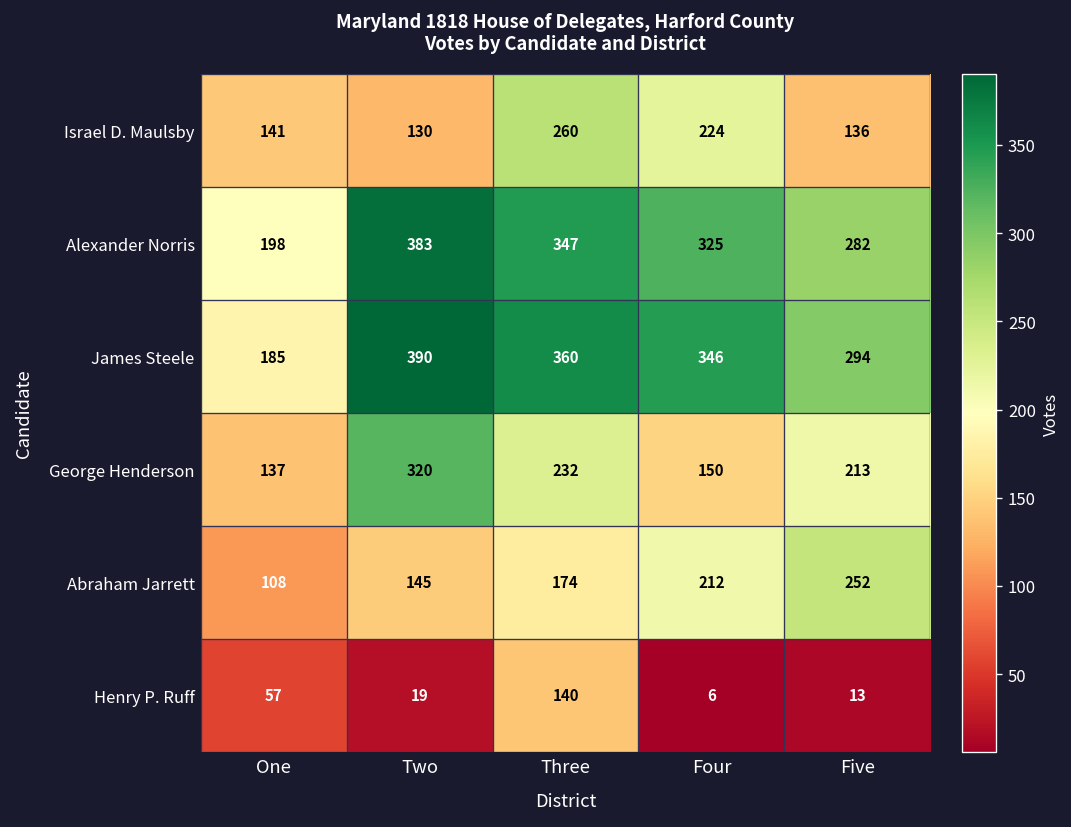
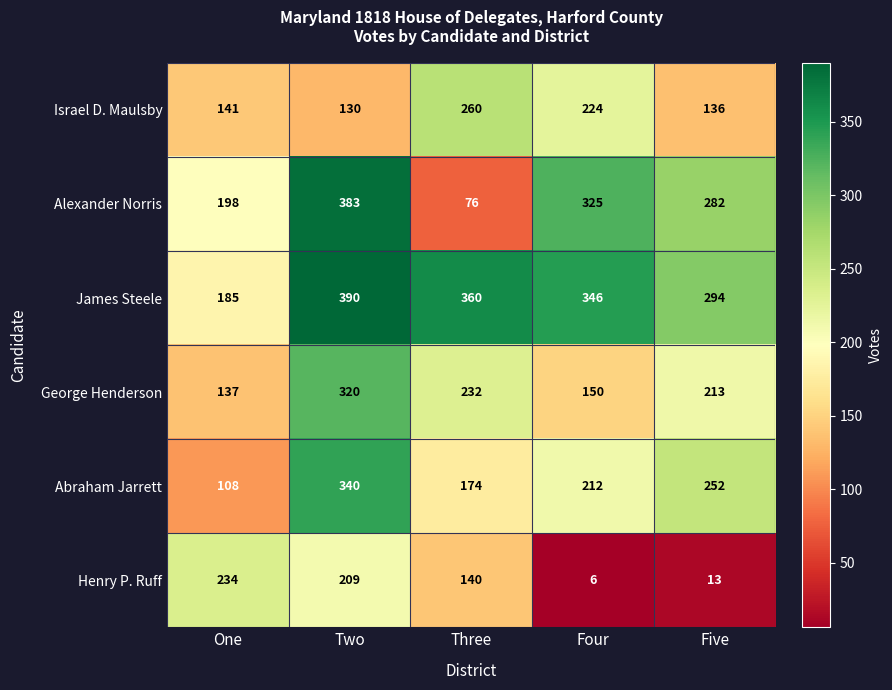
Alexander Norris, Three: 347 -> 76
Abraham Jarrett, Two: 145 -> 340
Henry P. Ruff, One: 57 -> 234
Henry P. Ruff, Two: 19 -> 209
